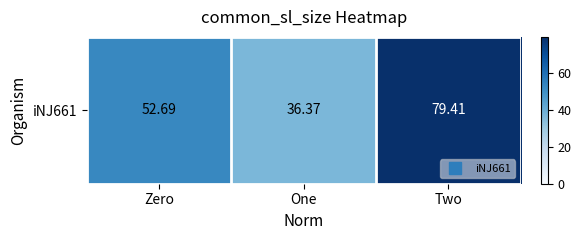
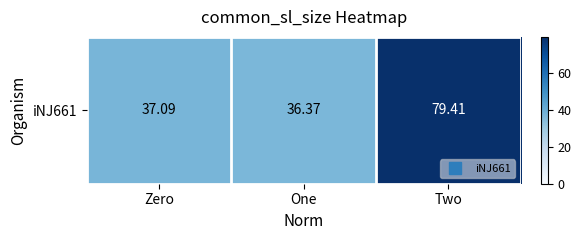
iNJ661, Zero: 52.69 -> 37.09
